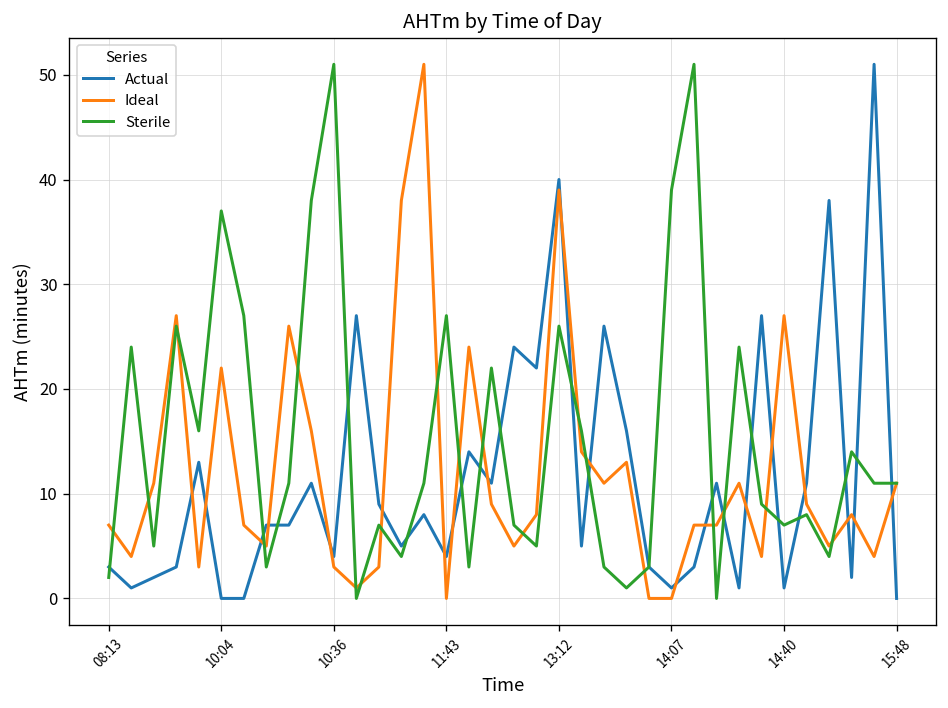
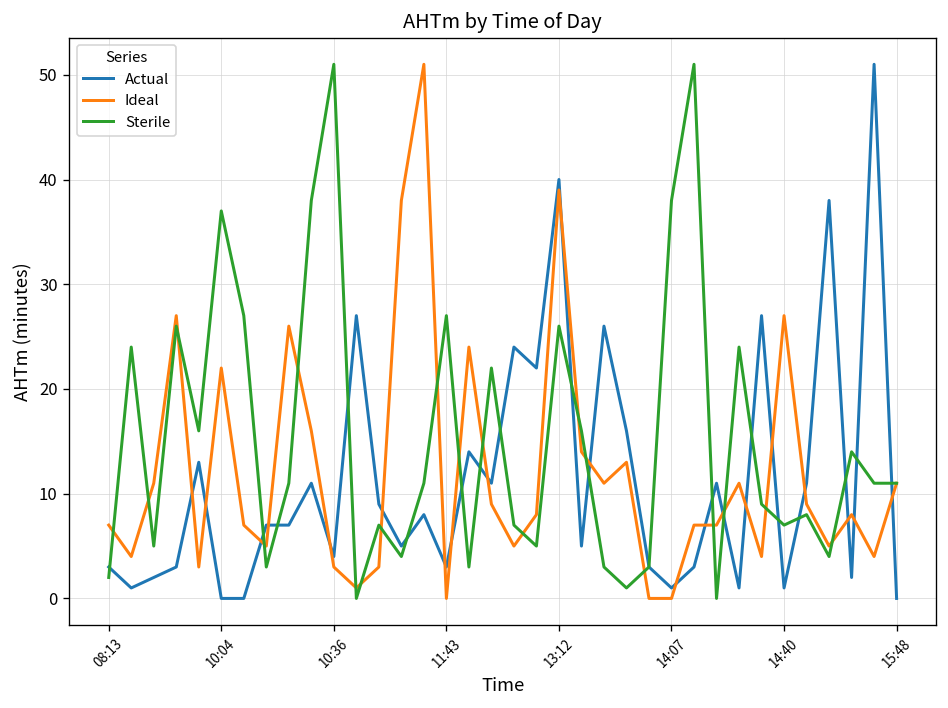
Actual, 11:43: 4 -> 3
Sterile, 14:07: 39 -> 38
